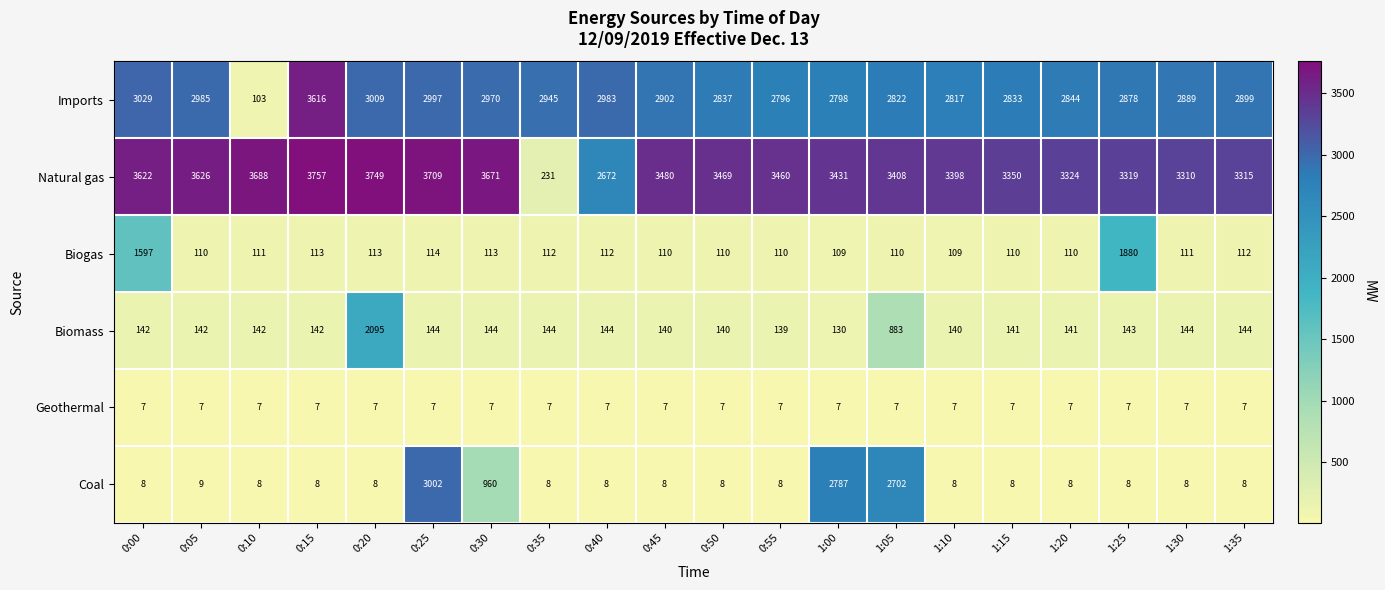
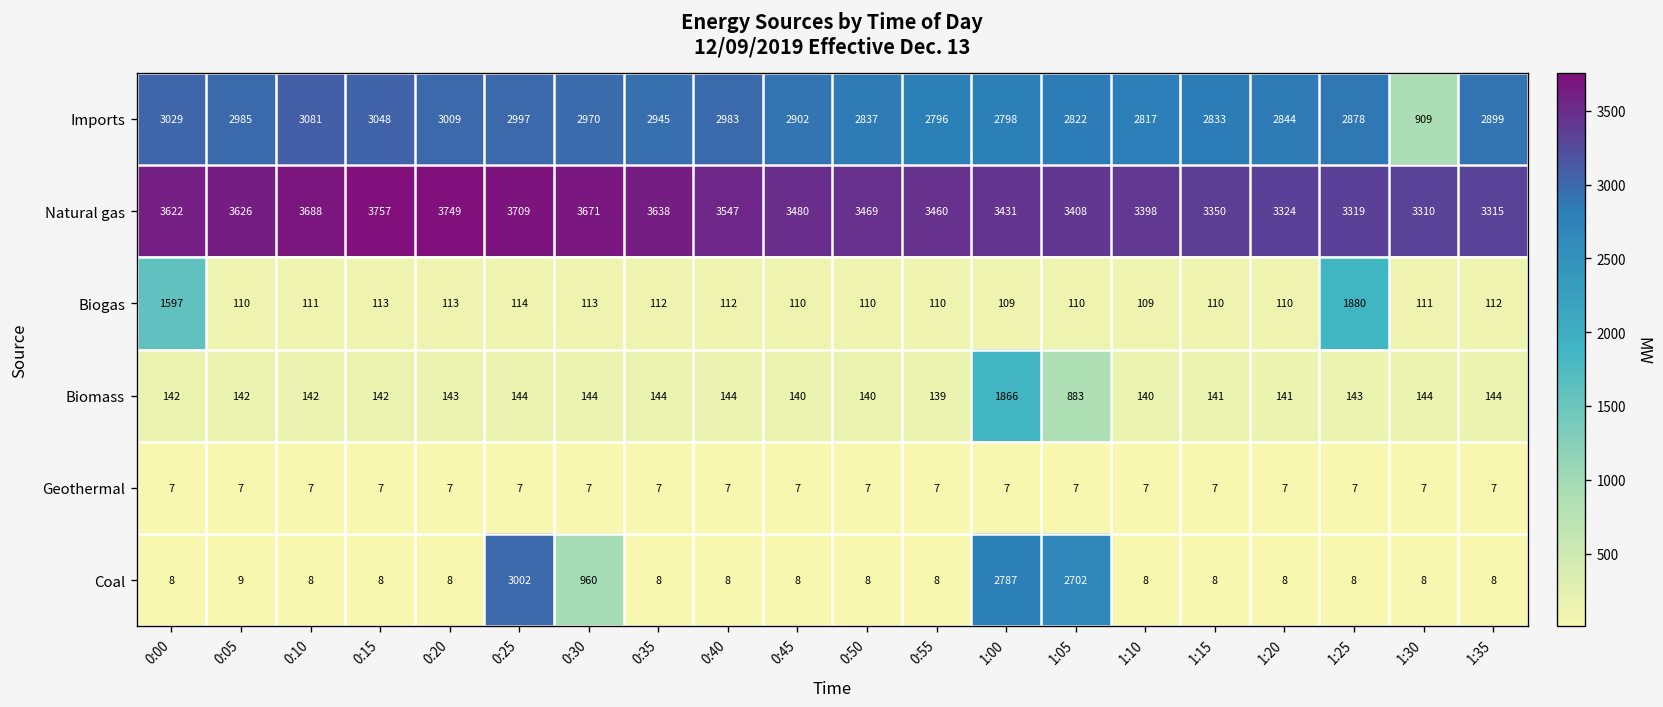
Imports, 0:10: 103 -> 3081
Imports, 0:15: 3616 -> 3048
Imports, 1:30: 2889 -> 909
Natural gas, 0:35: 231 -> 3638
Natural gas, 0:40: 2672 -> 3547
Biomass, 0:20: 2095 -> 143
Biomass, 1:00: 130 -> 1866
